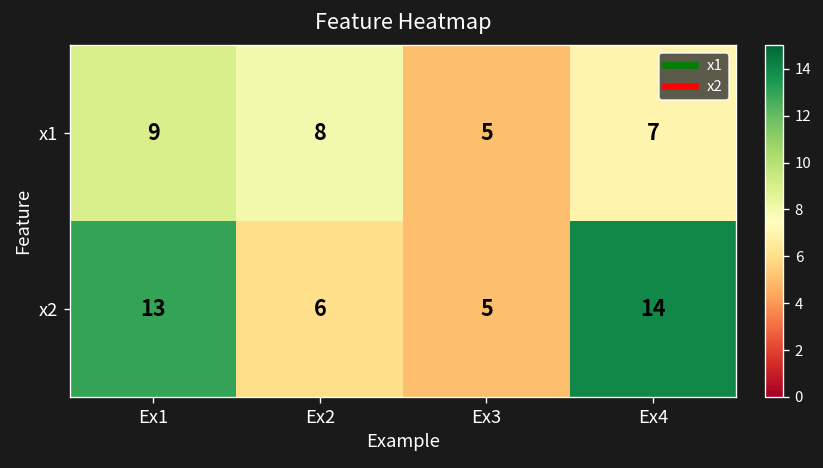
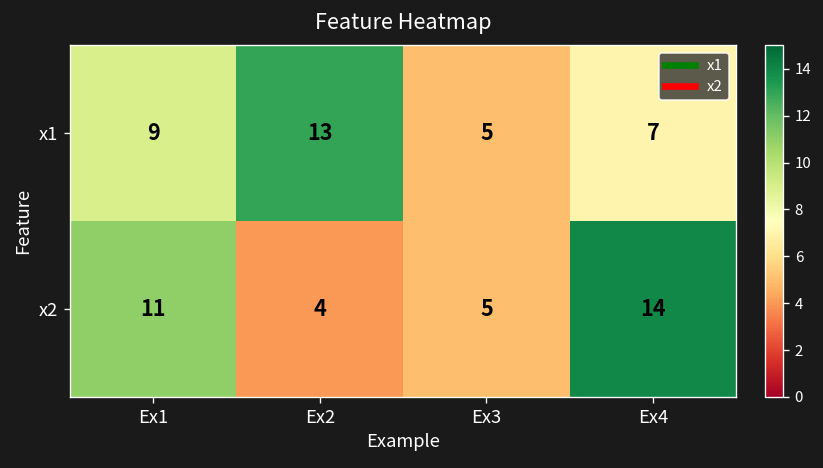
x1, Ex2: 8 -> 13
x2, Ex1: 13 -> 11
x2, Ex2: 6 -> 4
